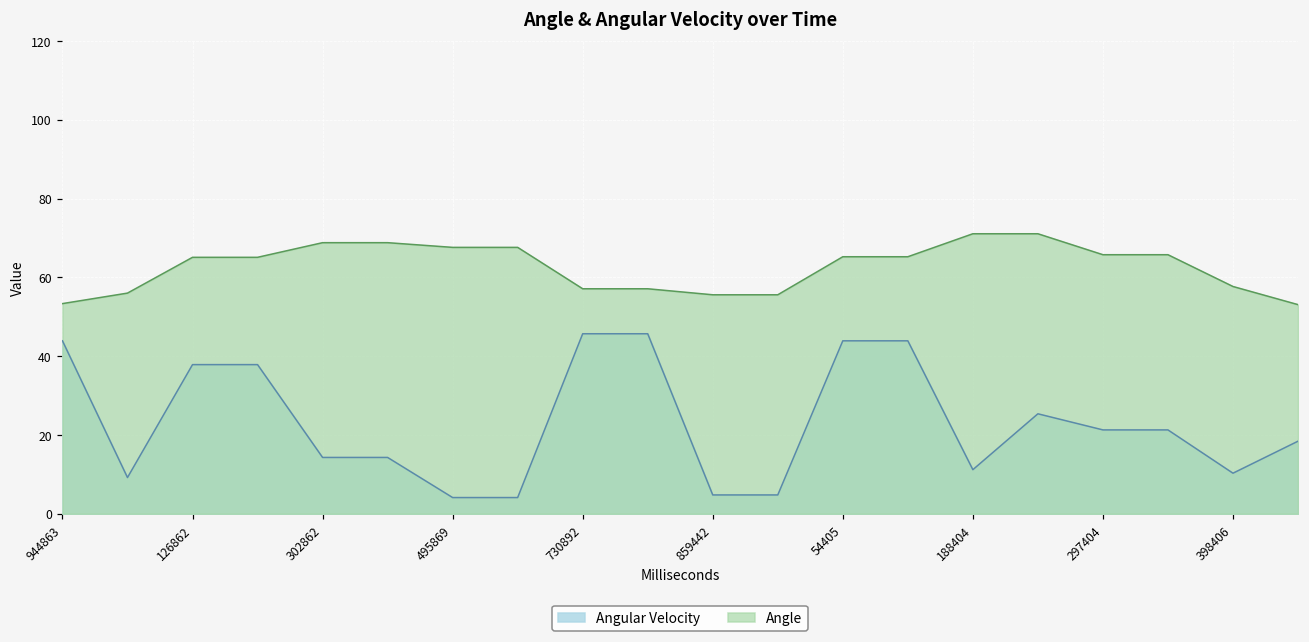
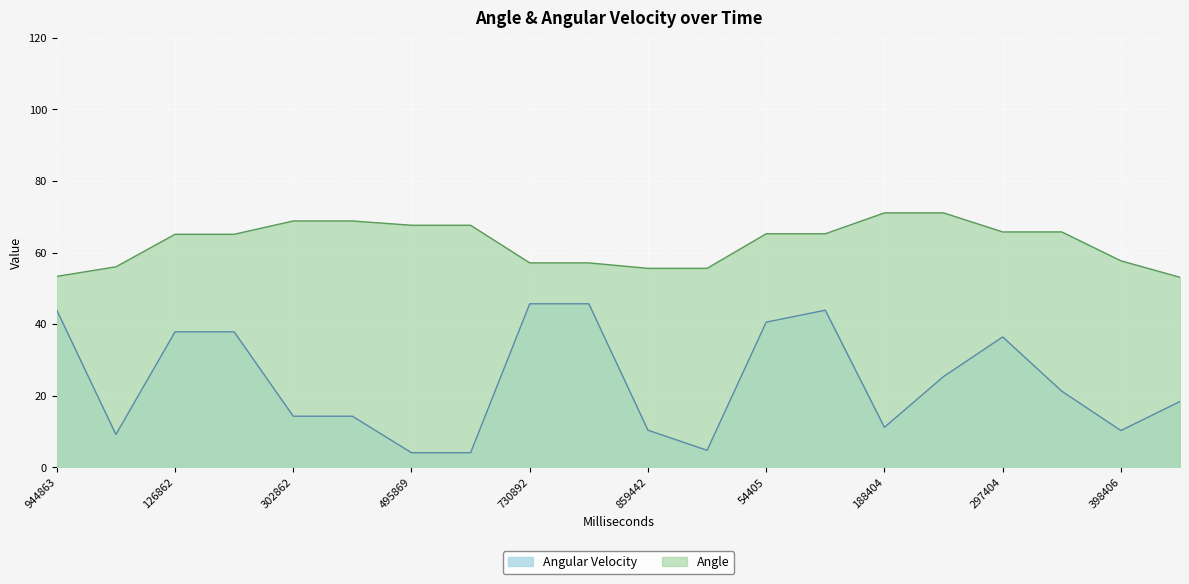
Angular Velocity, 859442: 5 -> 10
Angular Velocity, 54405: 44 -> 41
Angular Velocity, 297404: 21 -> 36
